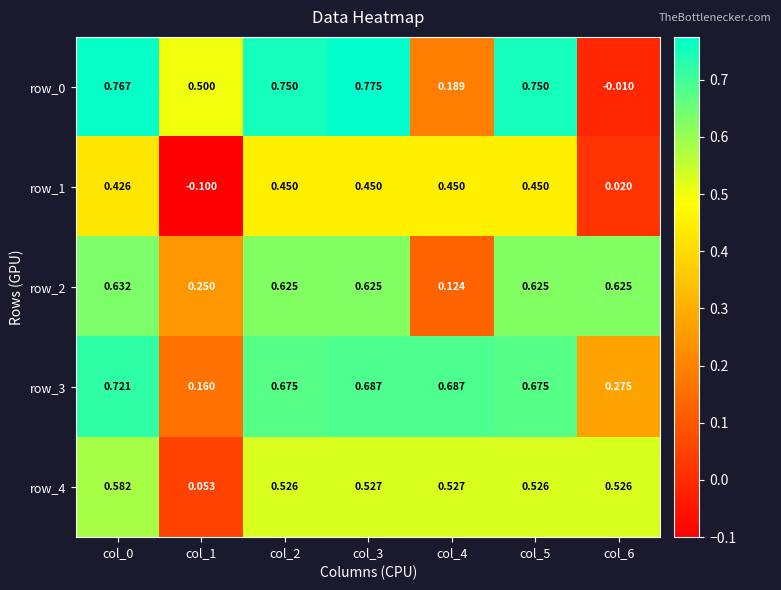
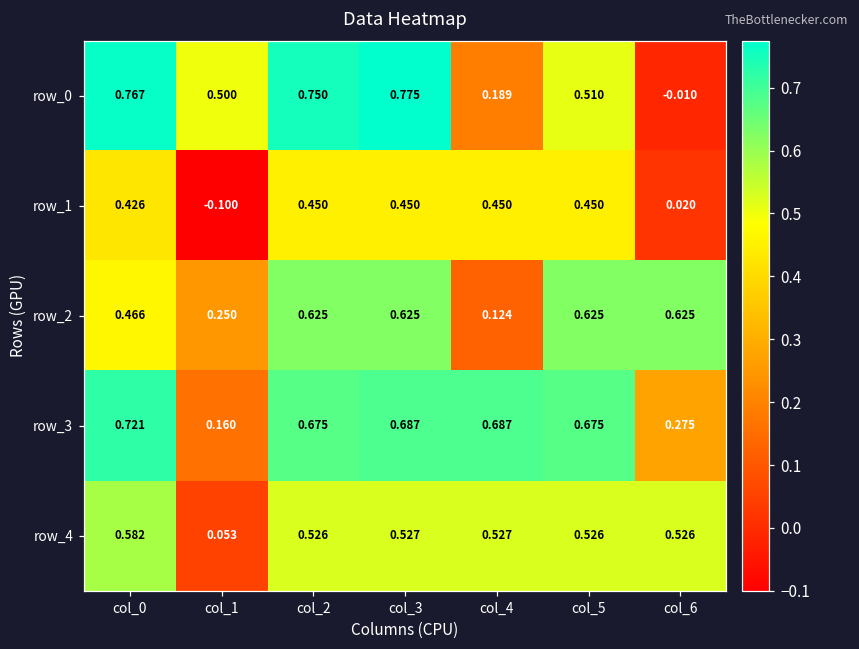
row_0, col_5: 0.750 -> 0.510
row_2, col_0: 0.632 -> 0.466
